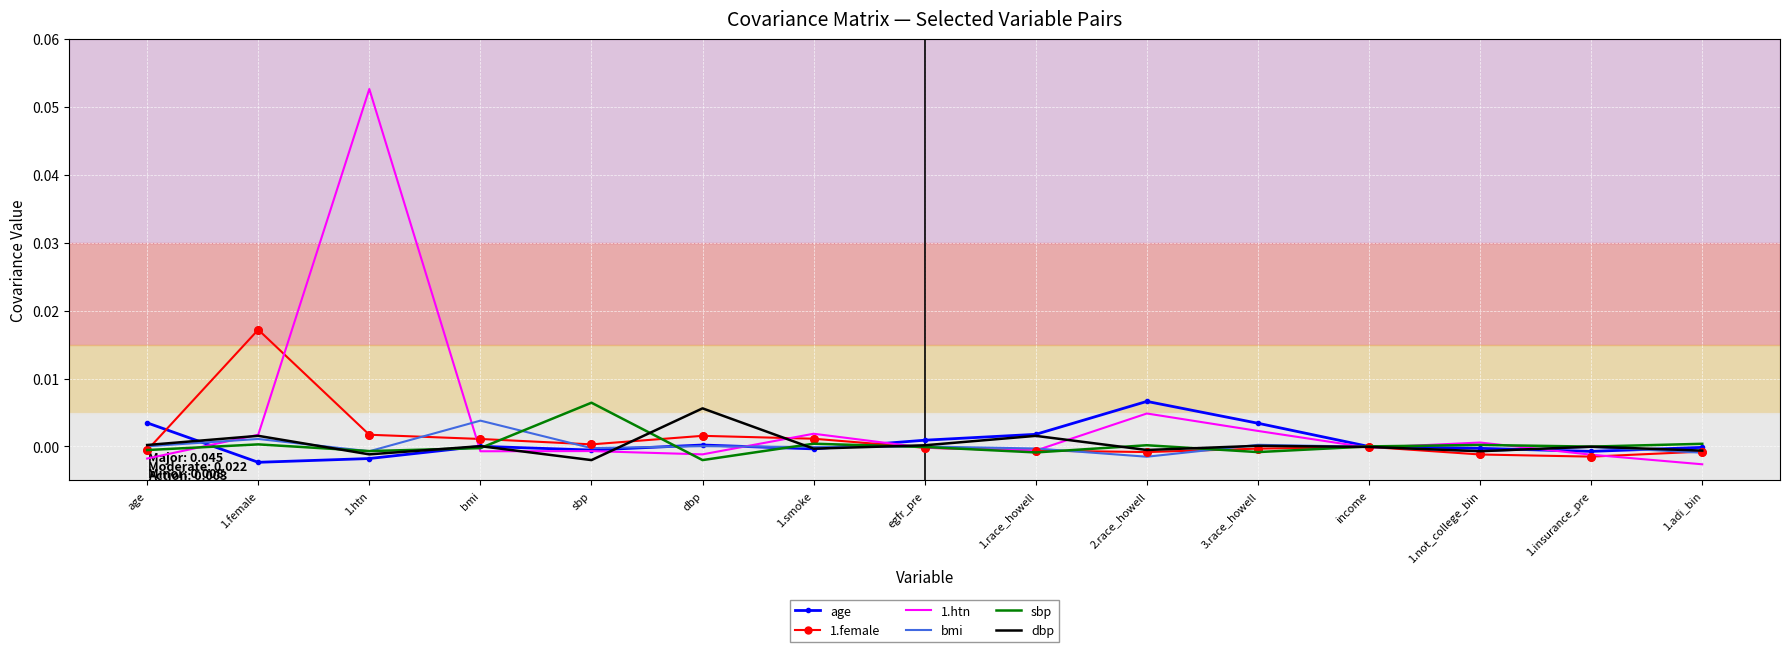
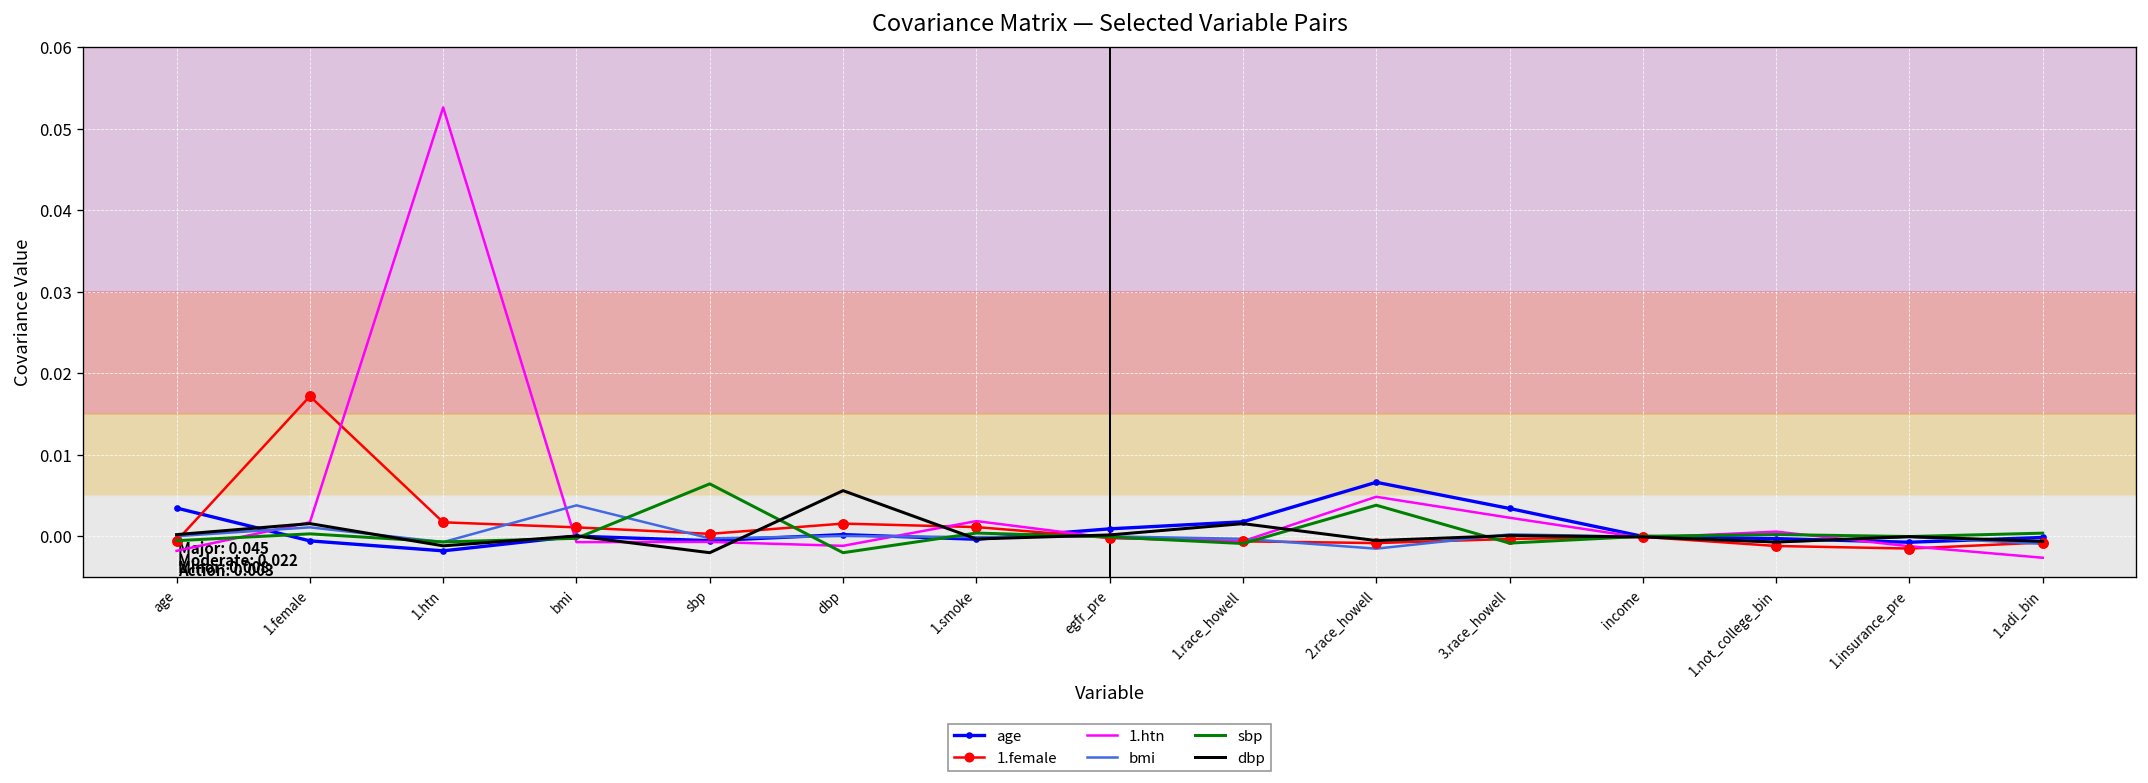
age, 1.female: -0.002 -> -0.001
sbp, 2.race_howell: 0.000 -> 0.004
